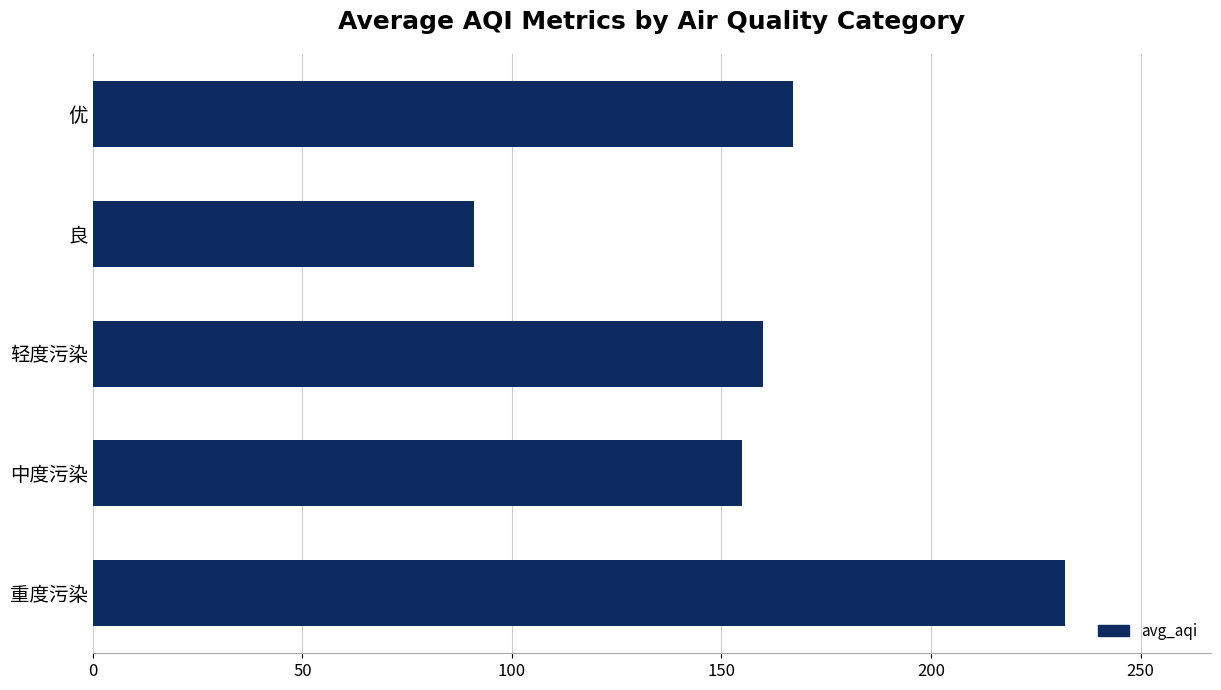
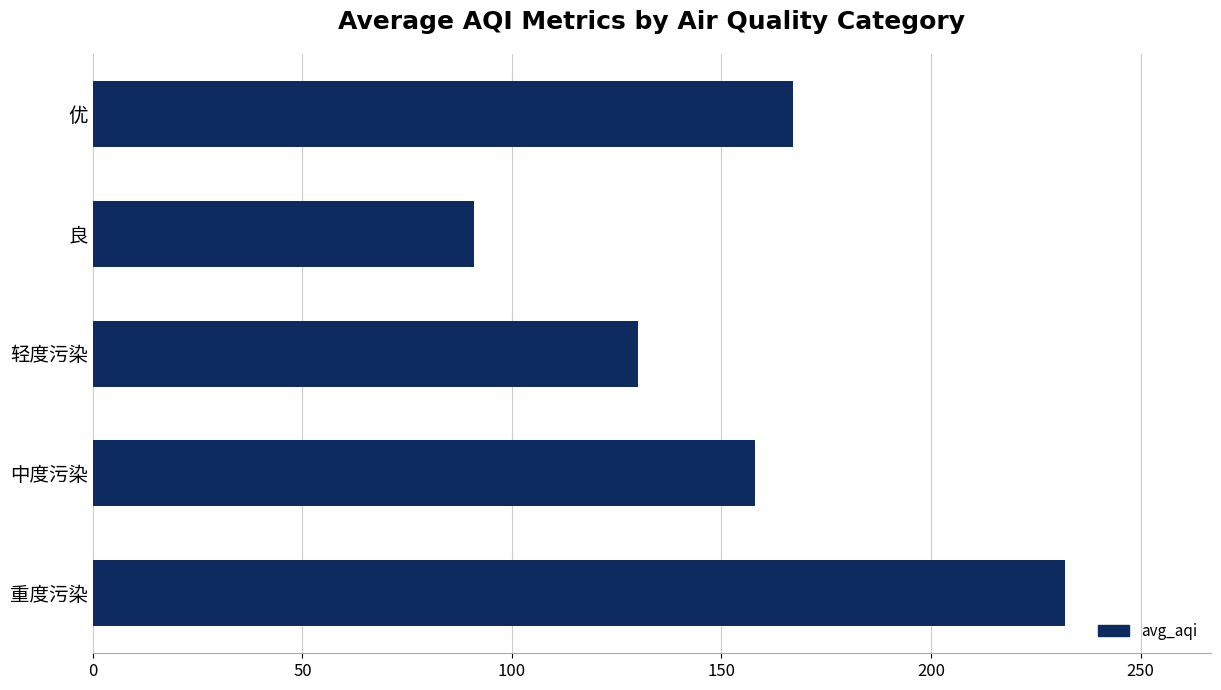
轻度污染: 160 -> 130
中度污染: 155 -> 158
